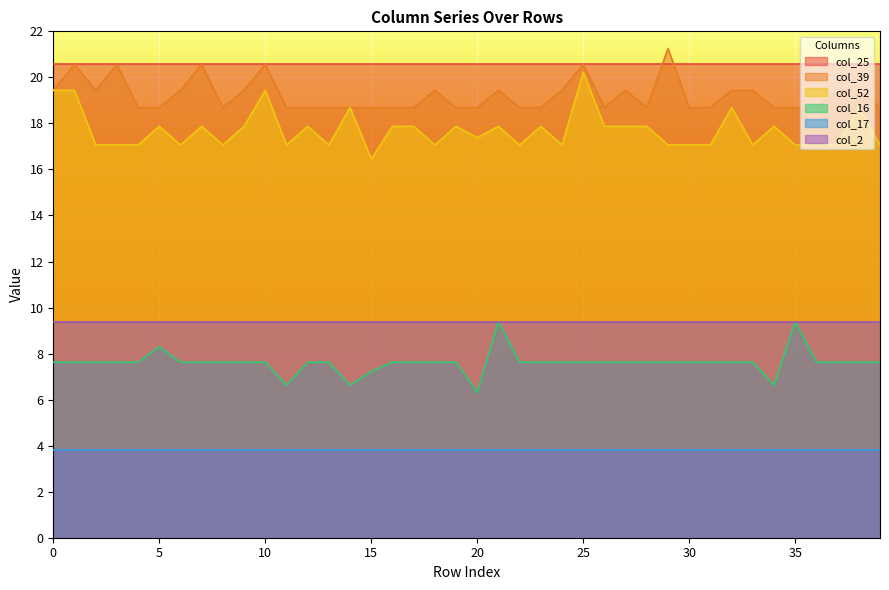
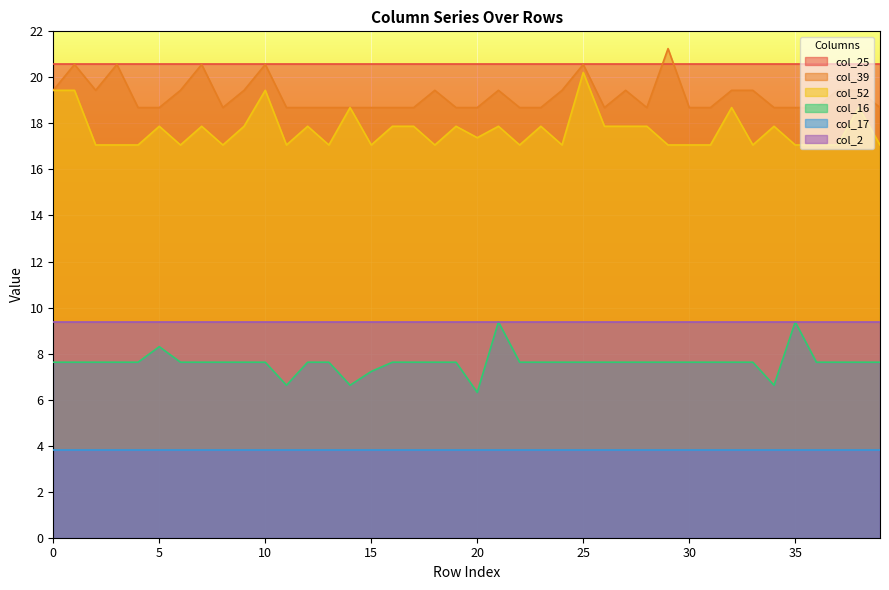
col_52, 15: 16.5 -> 17.1
